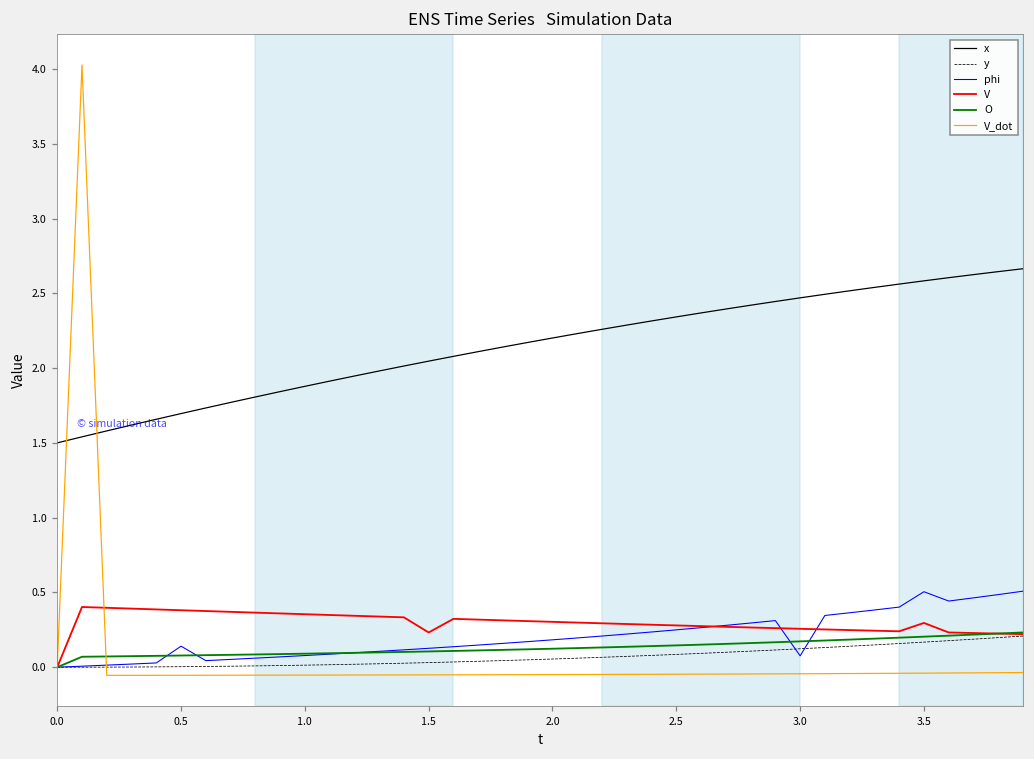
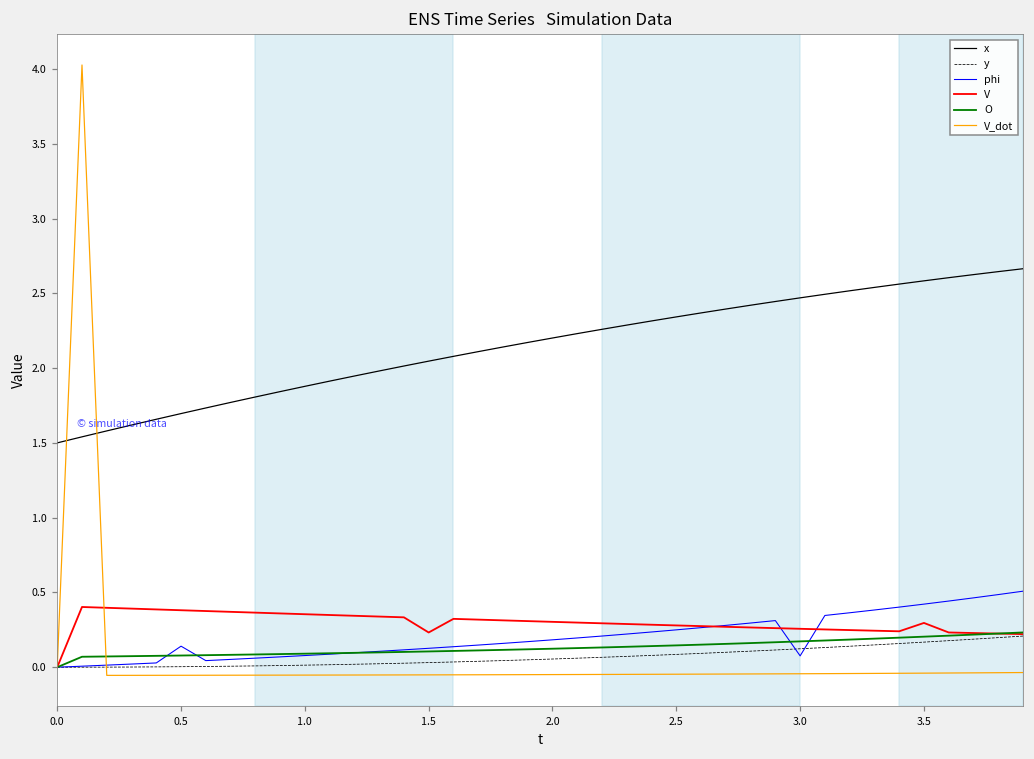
phi, 3.5: 0.50 -> 0.42
